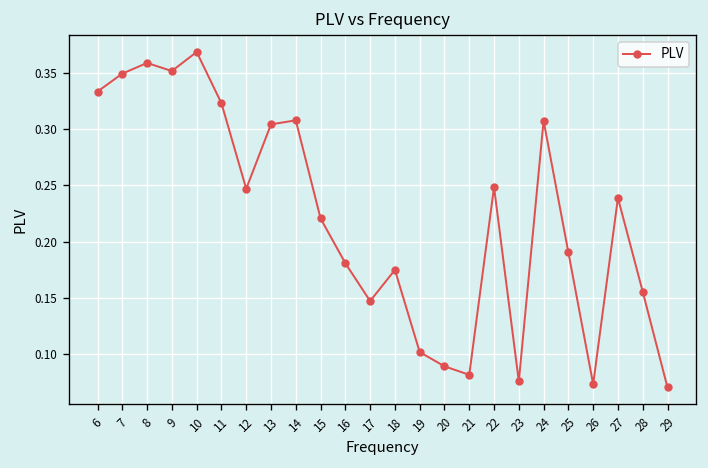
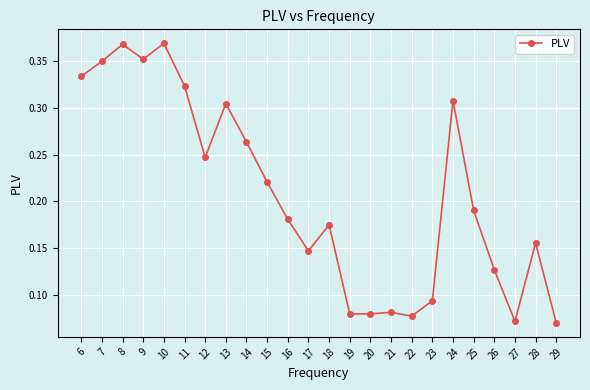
8: 0.36 -> 0.37
14: 0.31 -> 0.26
19: 0.10 -> 0.08
20: 0.09 -> 0.08
22: 0.25 -> 0.08
23: 0.08 -> 0.09
26: 0.07 -> 0.13
27: 0.24 -> 0.07
